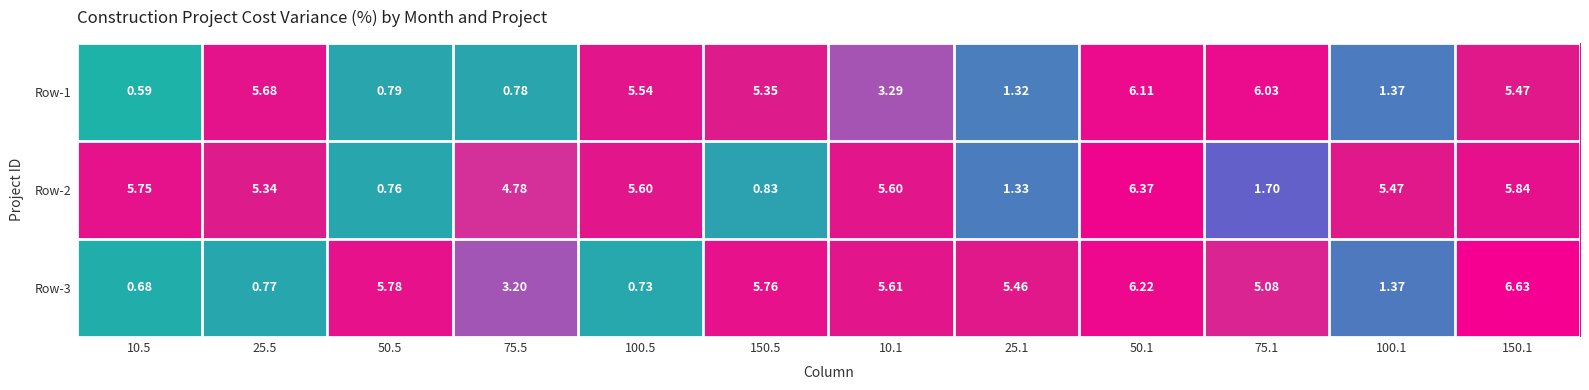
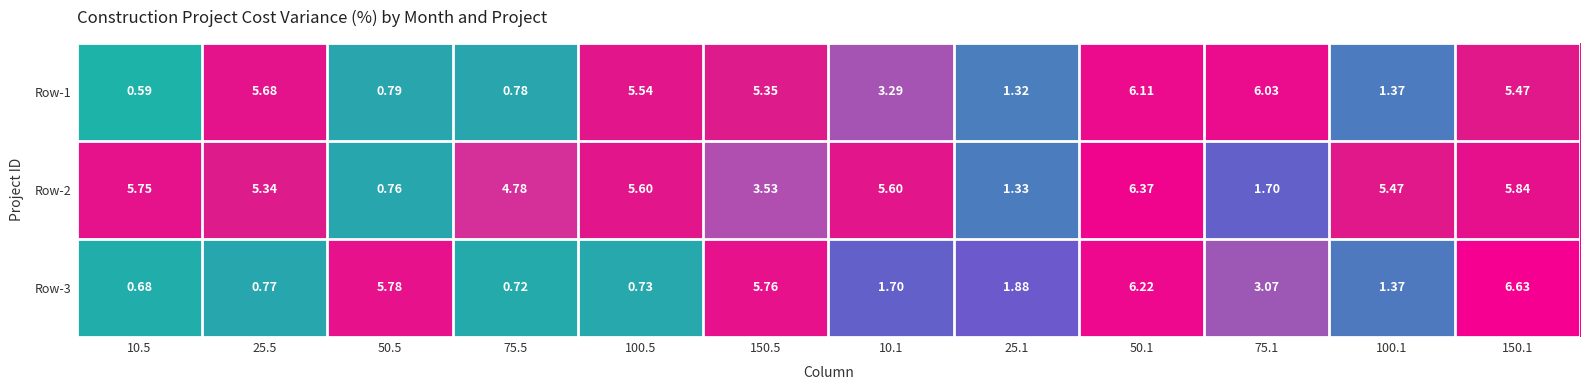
Row-2, 150.5: 0.83 -> 3.53
Row-3, 75.5: 3.20 -> 0.72
Row-3, 10.1: 5.61 -> 1.70
Row-3, 25.1: 5.46 -> 1.88
Row-3, 75.1: 5.08 -> 3.07
